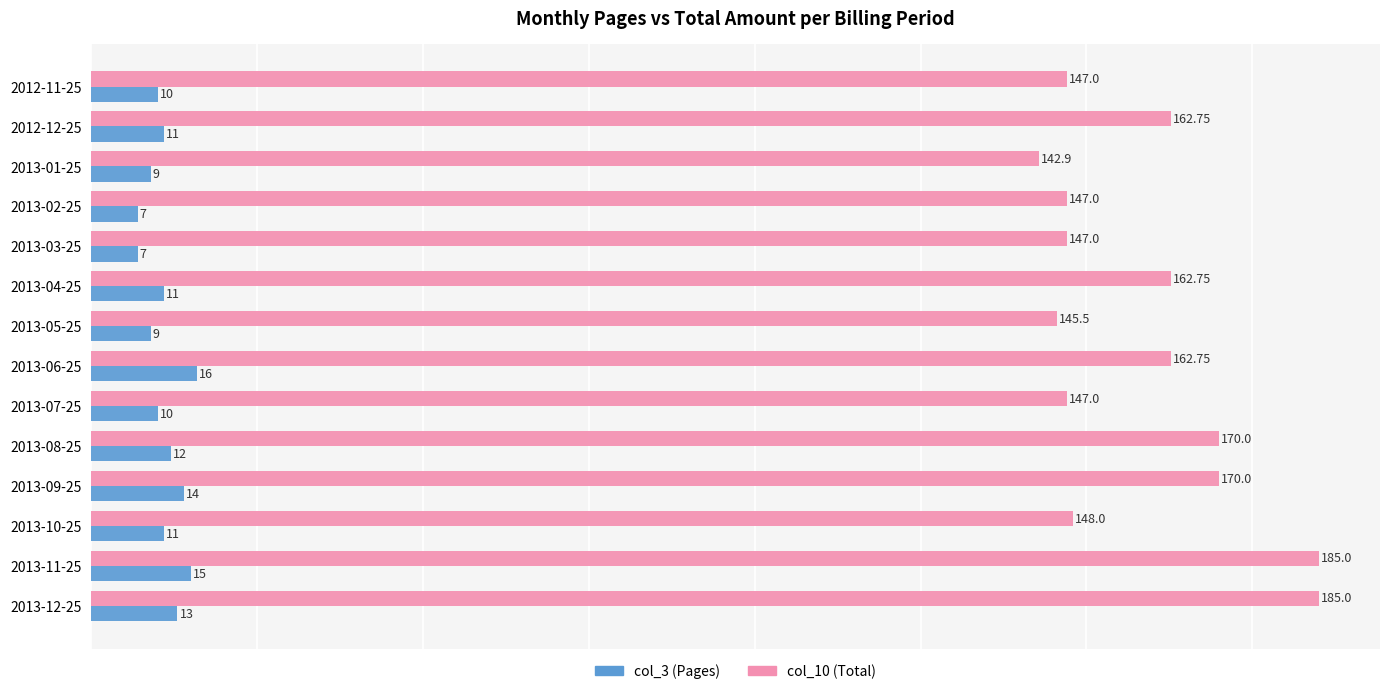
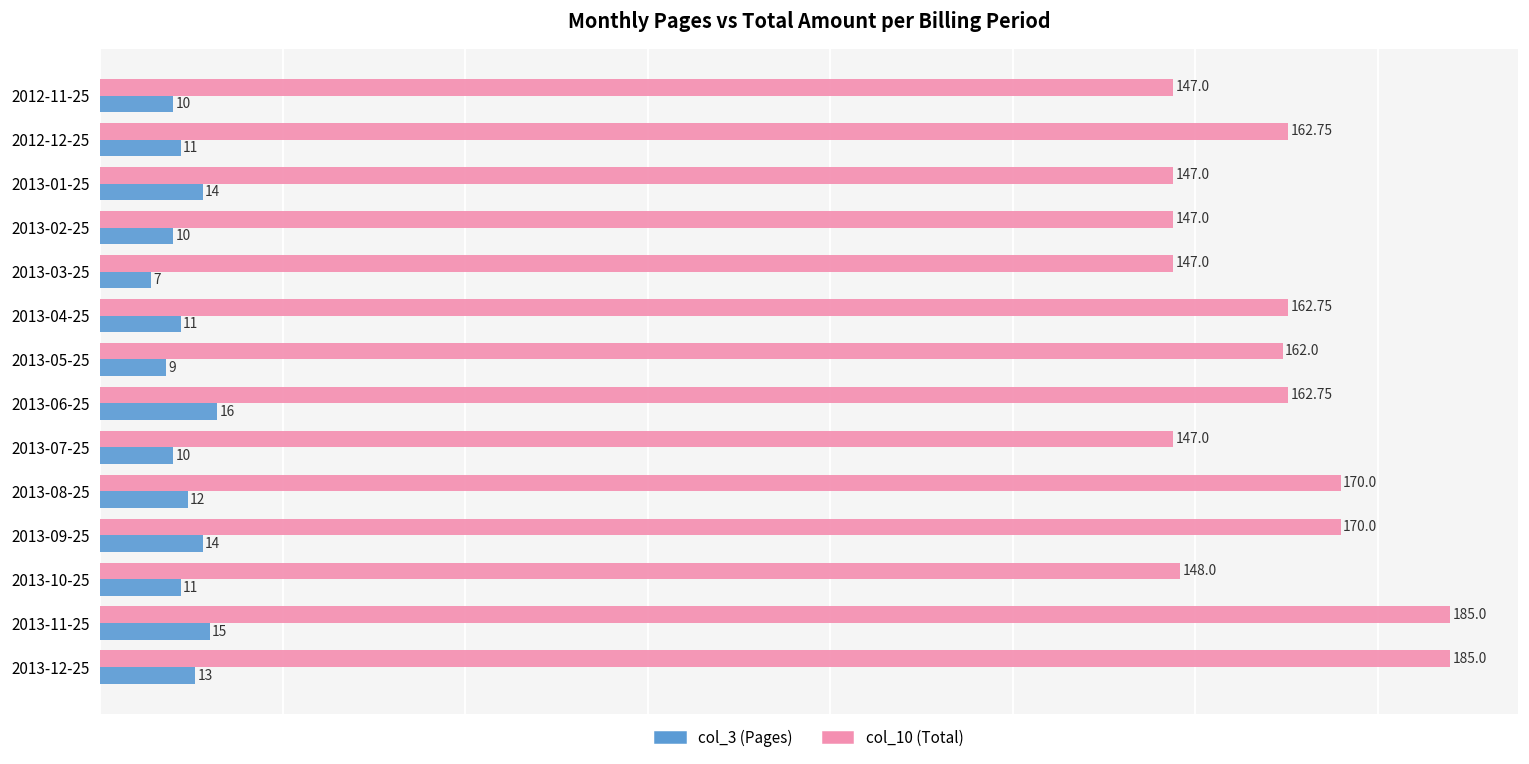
col_10 (Total), 2013-01-25: 142.9 -> 147.0
col_3 (Pages), 2013-01-25: 9 -> 14
col_3 (Pages), 2013-02-25: 7 -> 10
col_10 (Total), 2013-05-25: 145.5 -> 162.0
